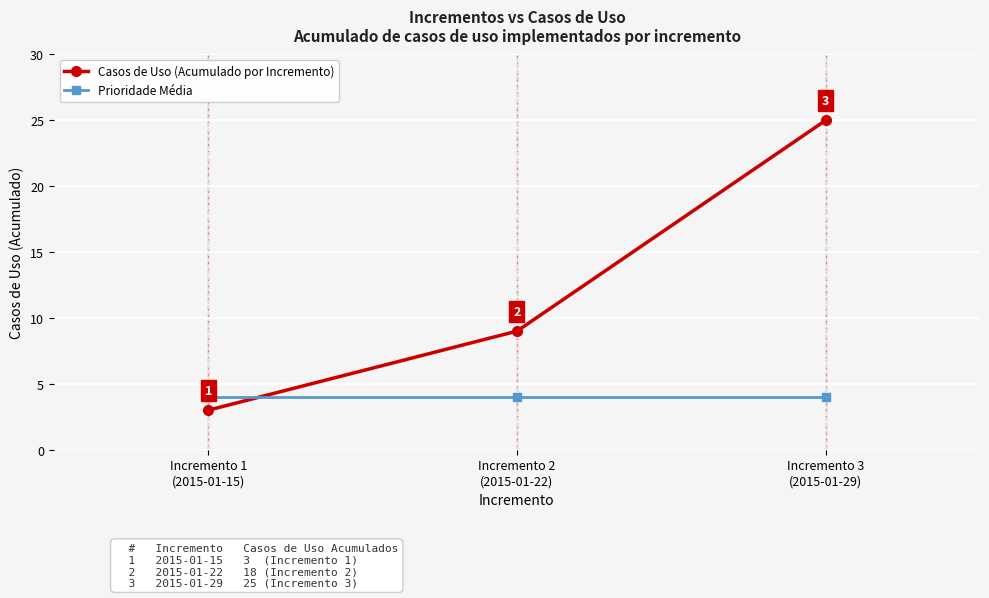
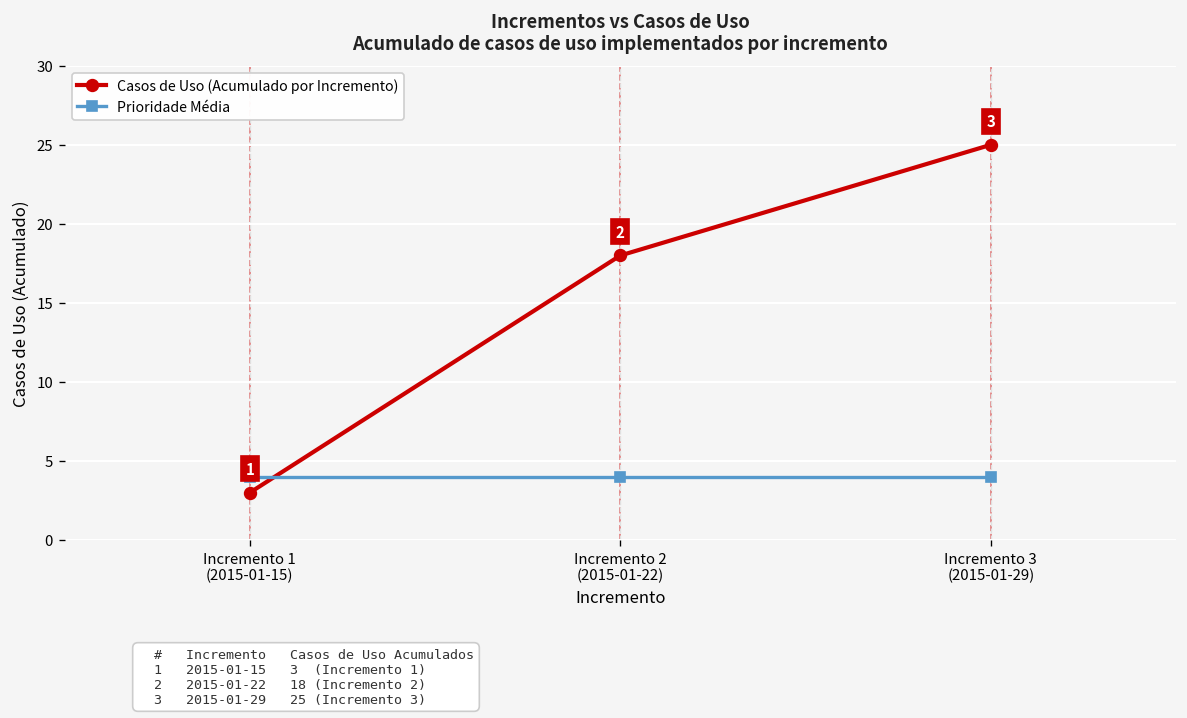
Casos de Uso (Acumulado por Incremento), Incremento 2 (2015-01-22): 9 -> 18
